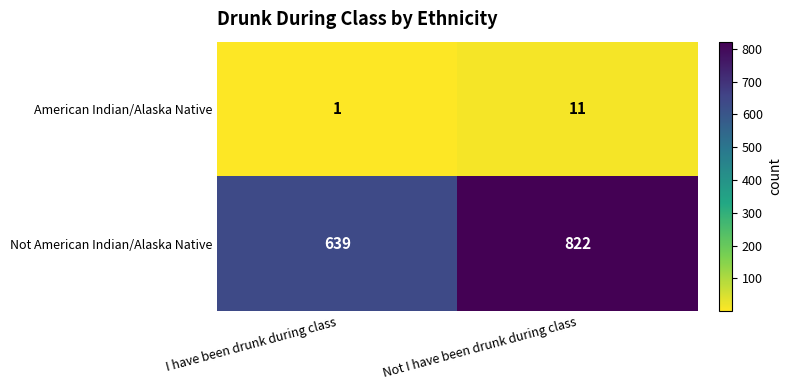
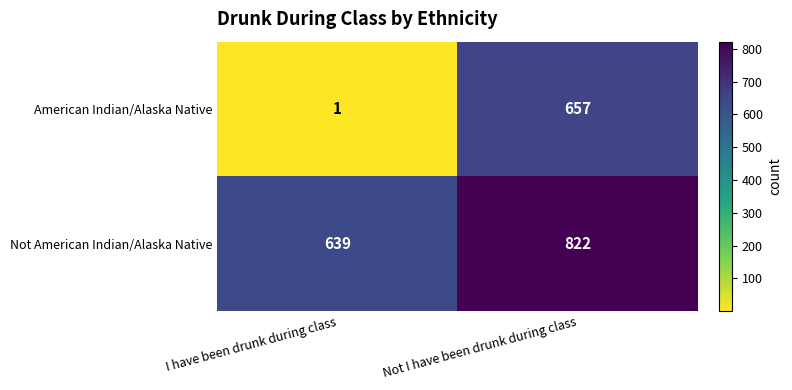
American Indian/Alaska Native, Not I have been drunk during class: 11 -> 657
